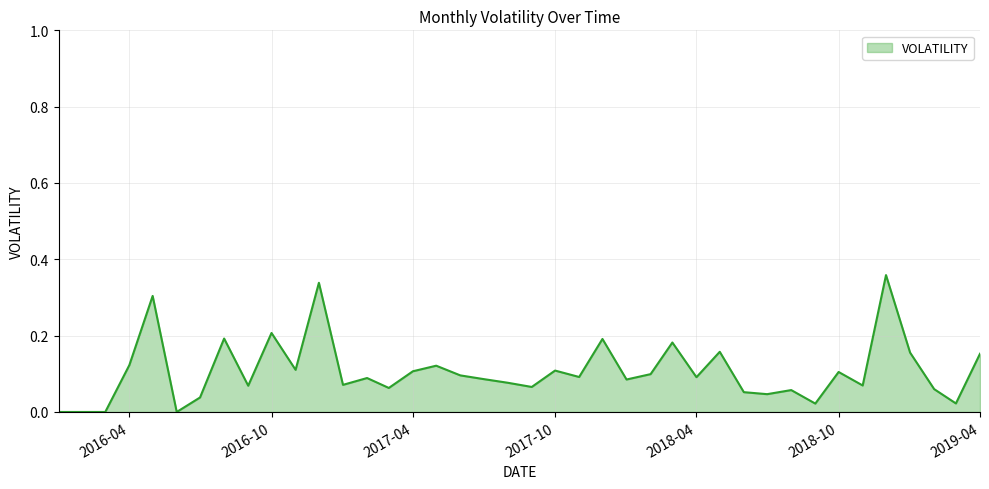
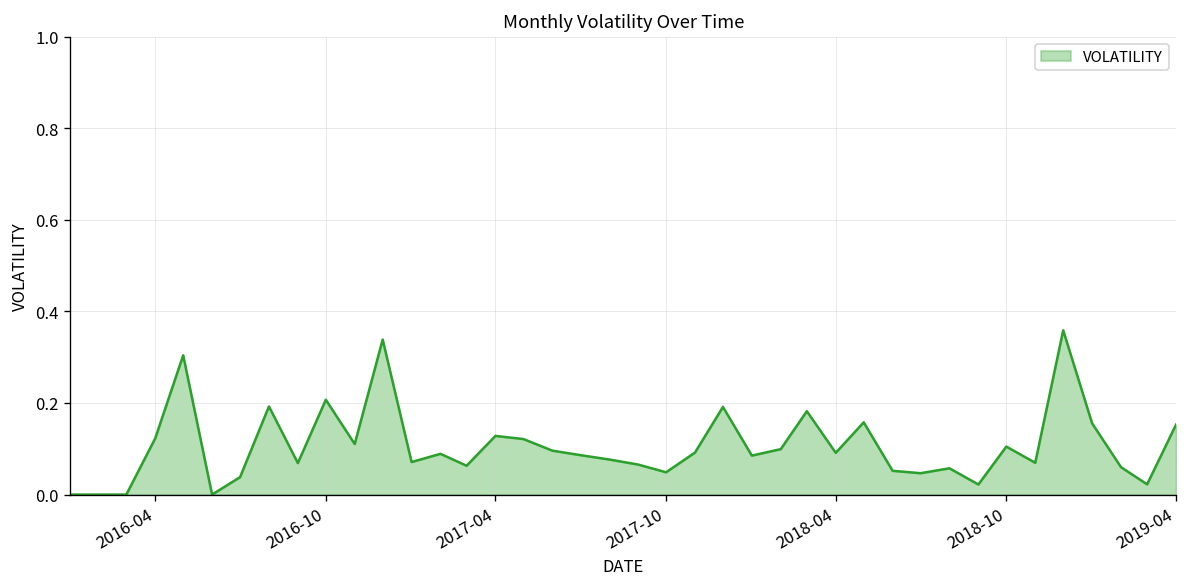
2017-04: 0.11 -> 0.13
2017-10: 0.11 -> 0.05
